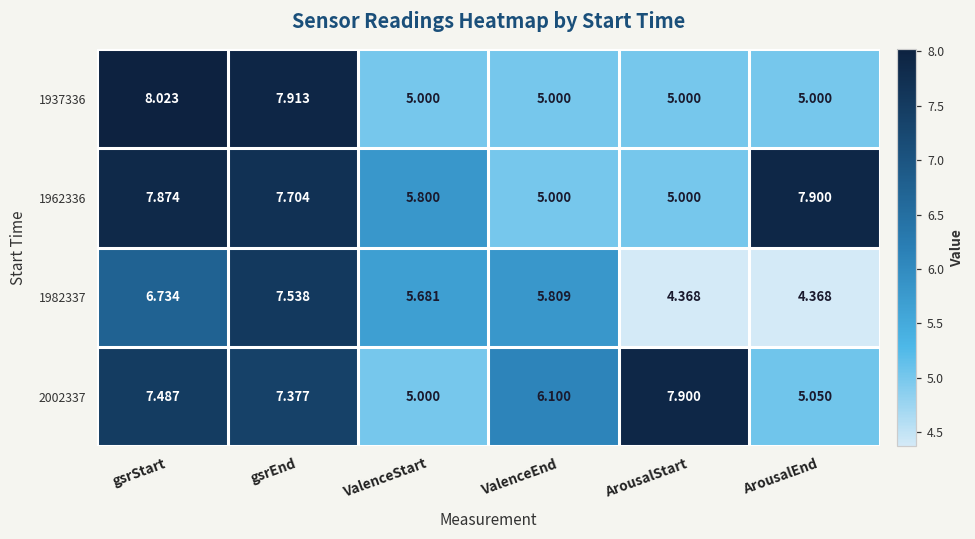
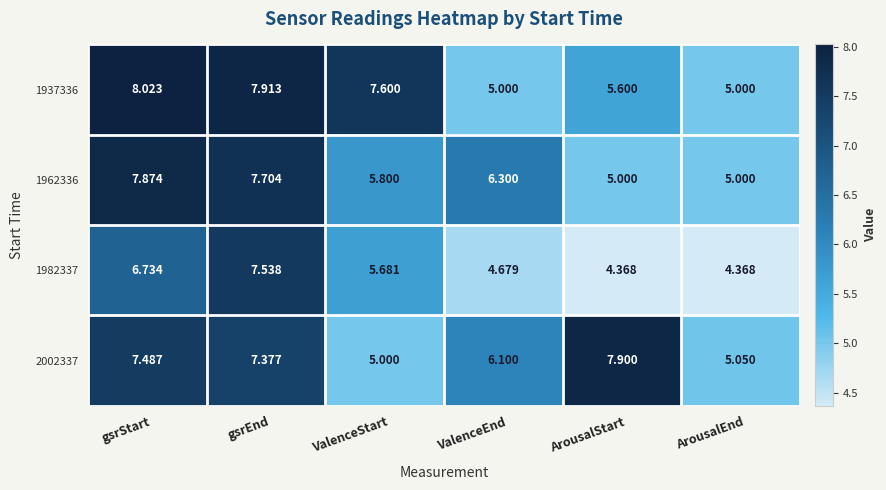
1937336, ValenceStart: 5.000 -> 7.600
1937336, ArousalStart: 5.000 -> 5.600
1962336, ValenceEnd: 5.000 -> 6.300
1962336, ArousalEnd: 7.900 -> 5.000
1982337, ValenceEnd: 5.809 -> 4.679
